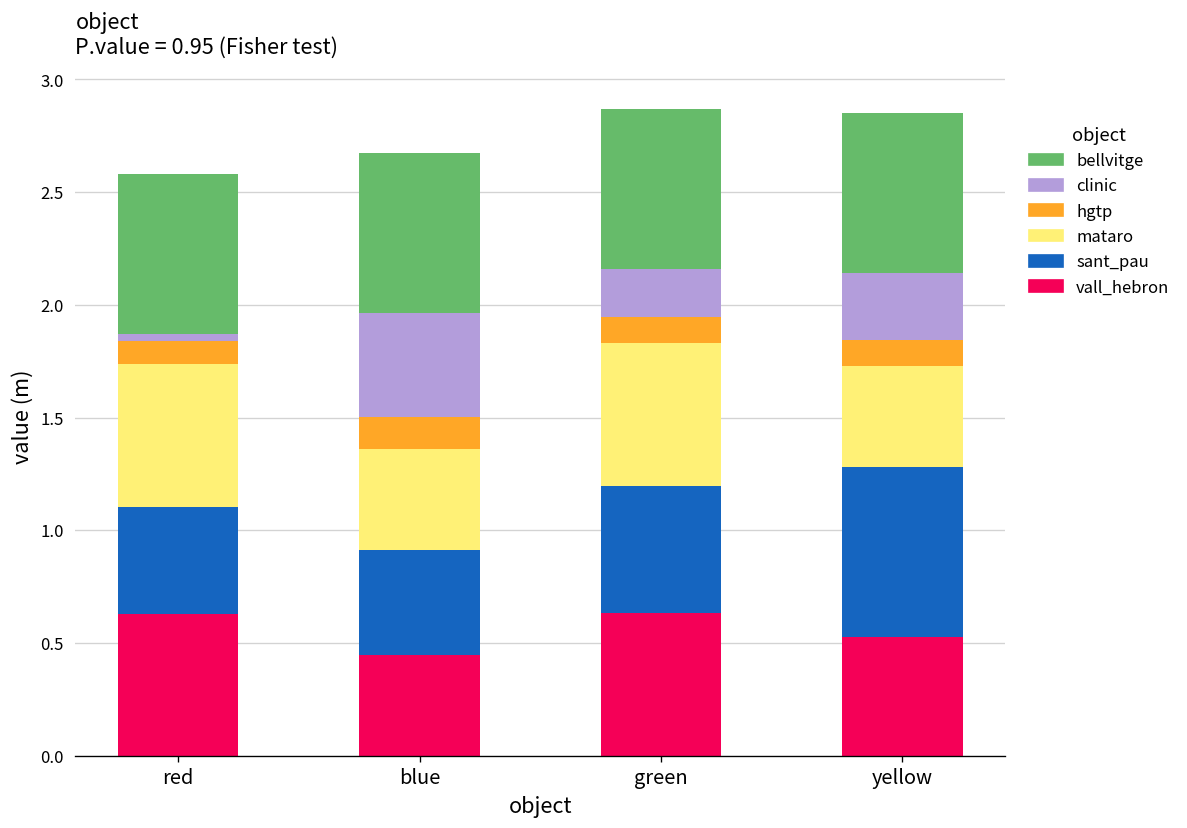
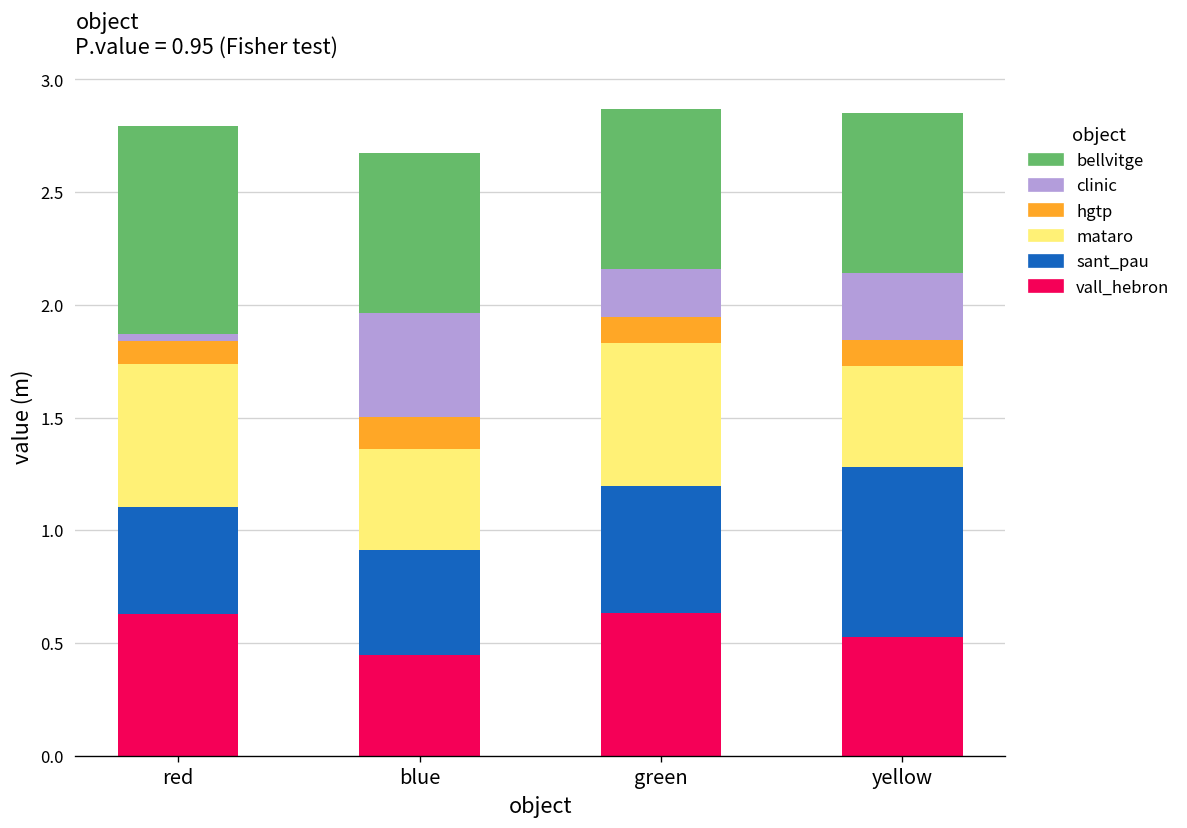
bellvitge, red: 0.71 -> 0.92
